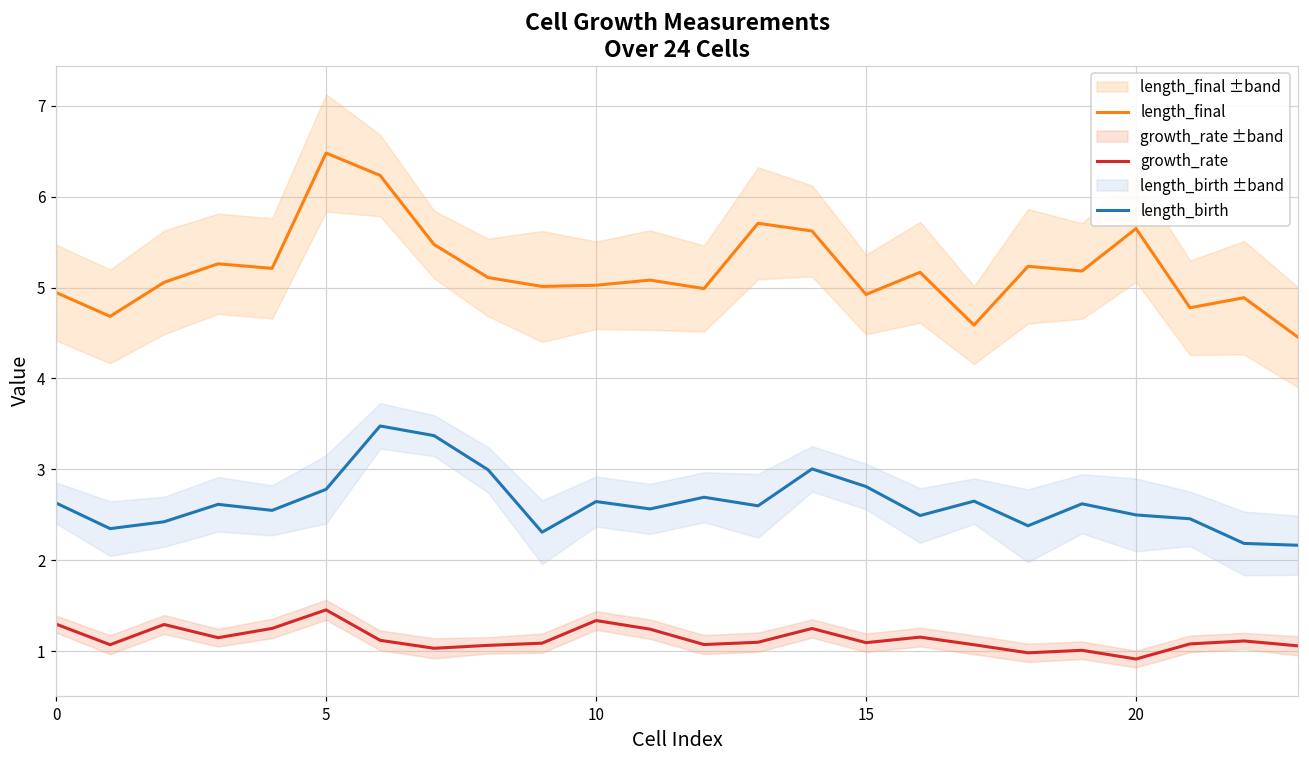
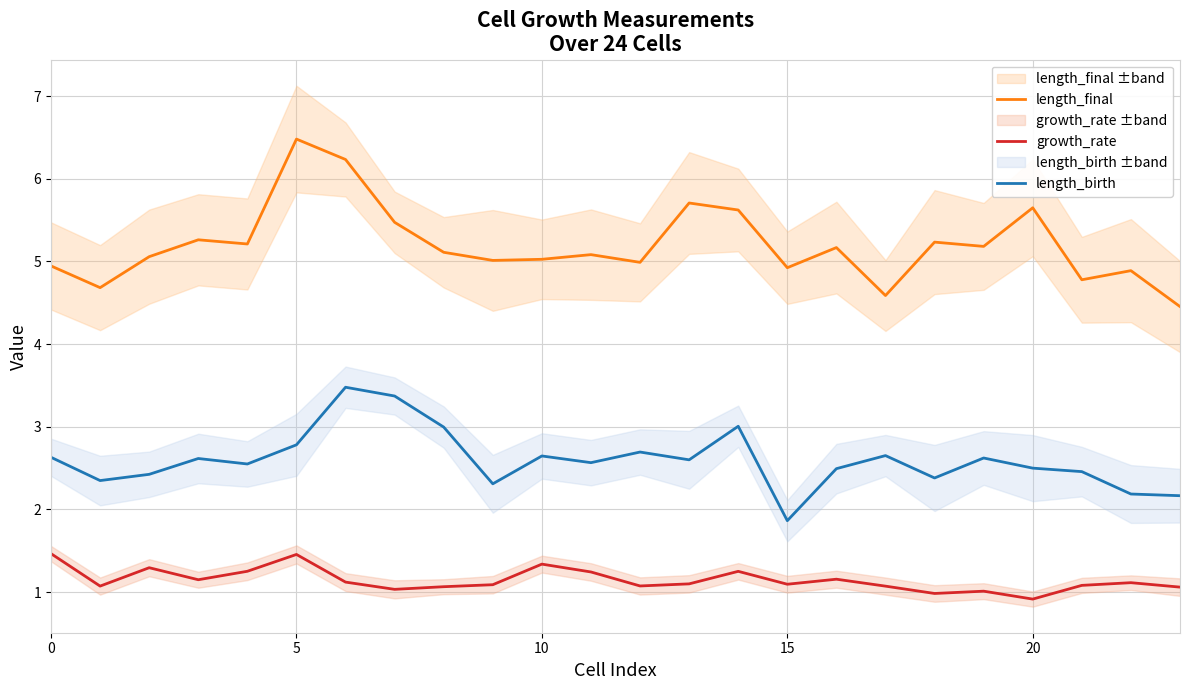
growth_rate, 0: 1.3 -> 1.5
length_birth, 15: 2.8 -> 1.9
